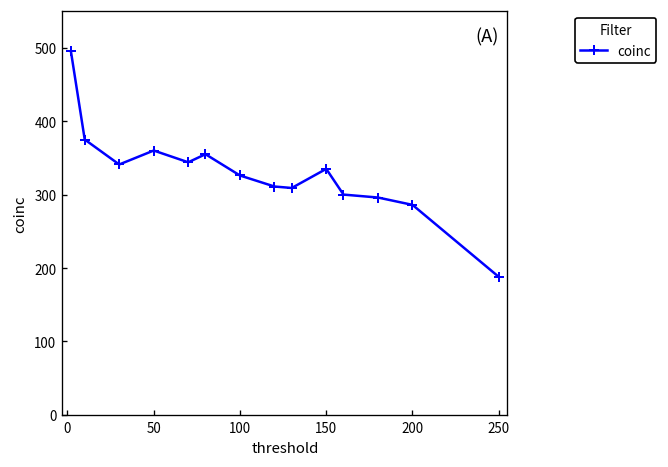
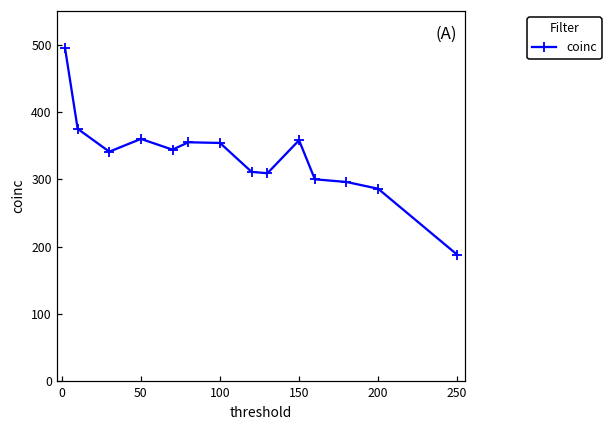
100: 330 -> 350
150: 340 -> 360
